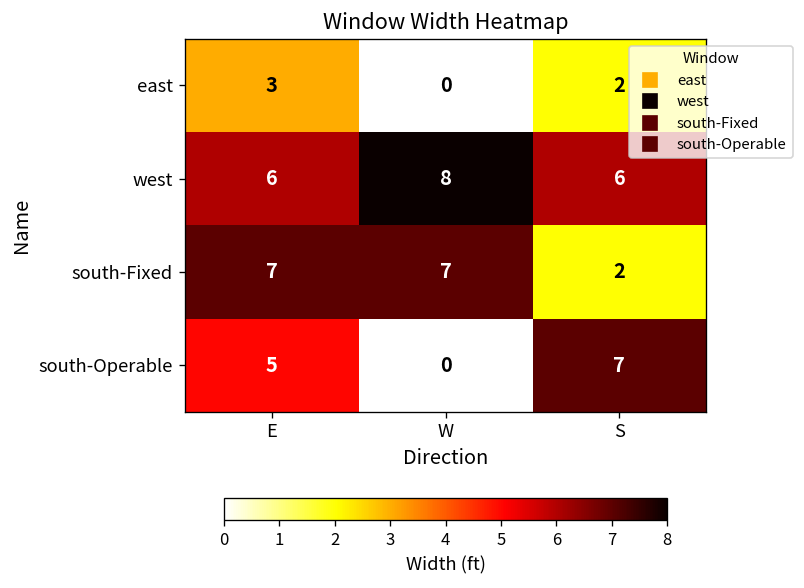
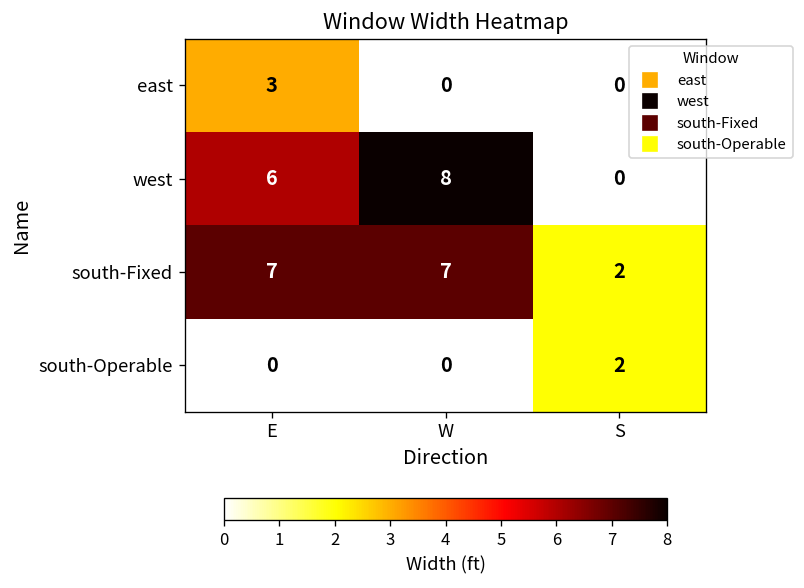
east, S: 2 -> 0
west, S: 6 -> 0
south-Operable, E: 5 -> 0
south-Operable, S: 7 -> 2
